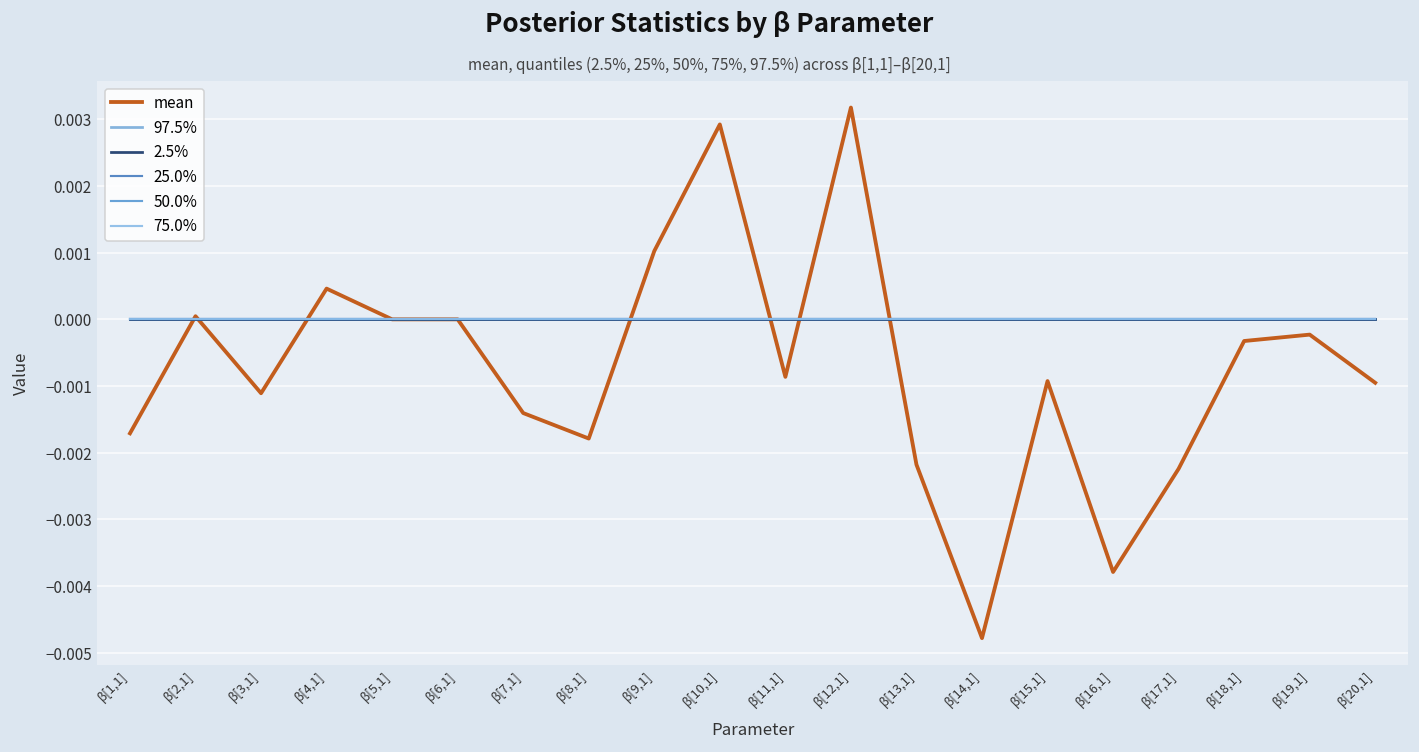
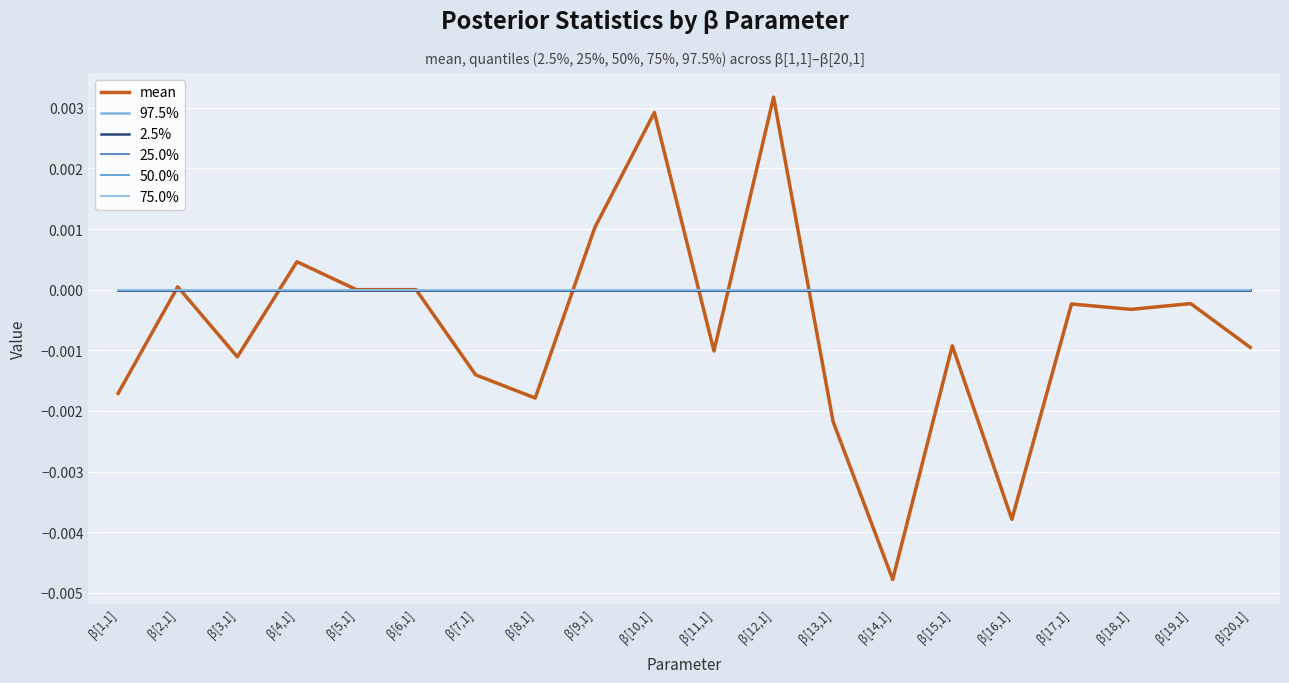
mean, β[11,1]: -0.0009 -> -0.0010
mean, β[17,1]: -0.0022 -> -0.0002
